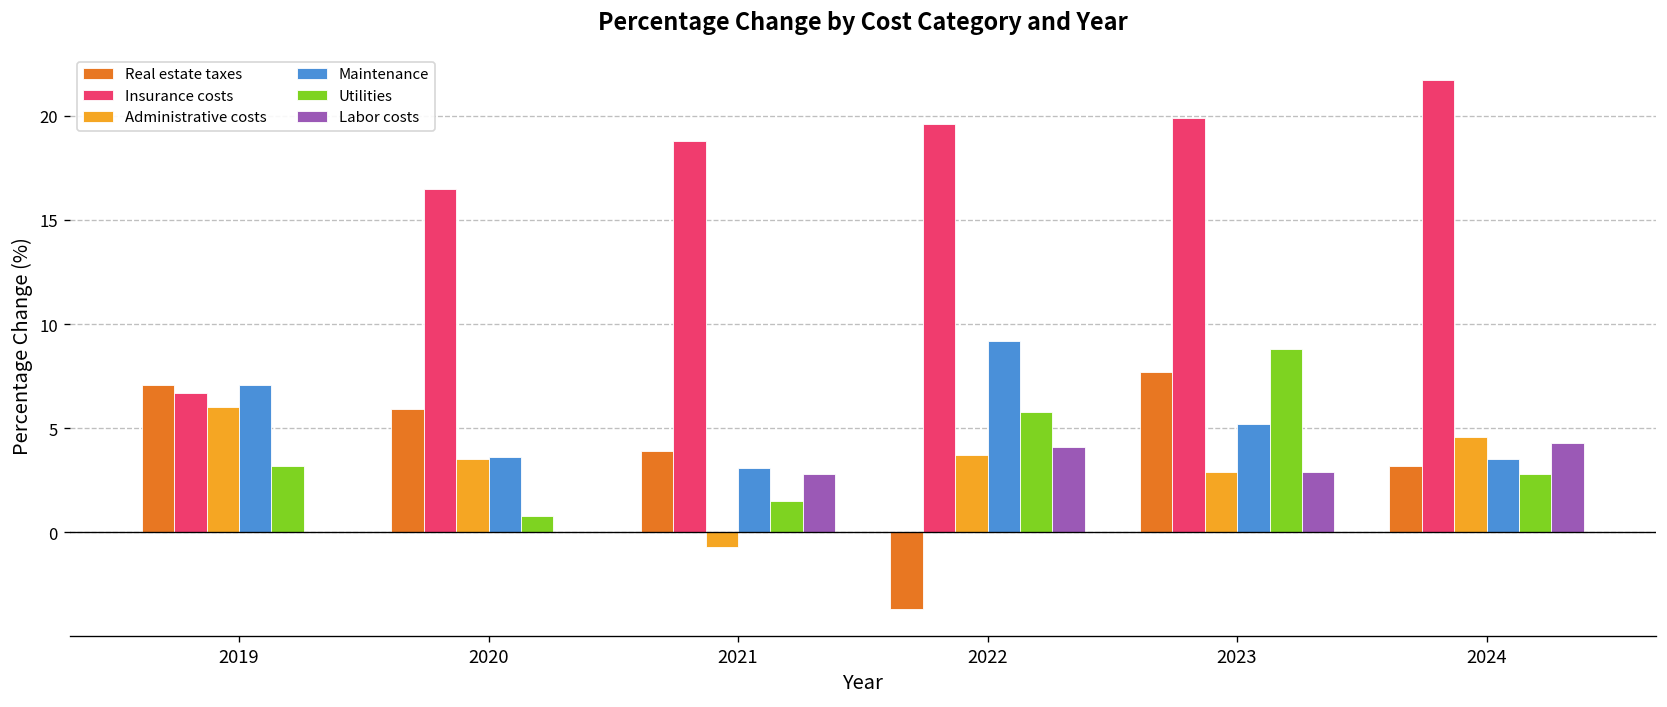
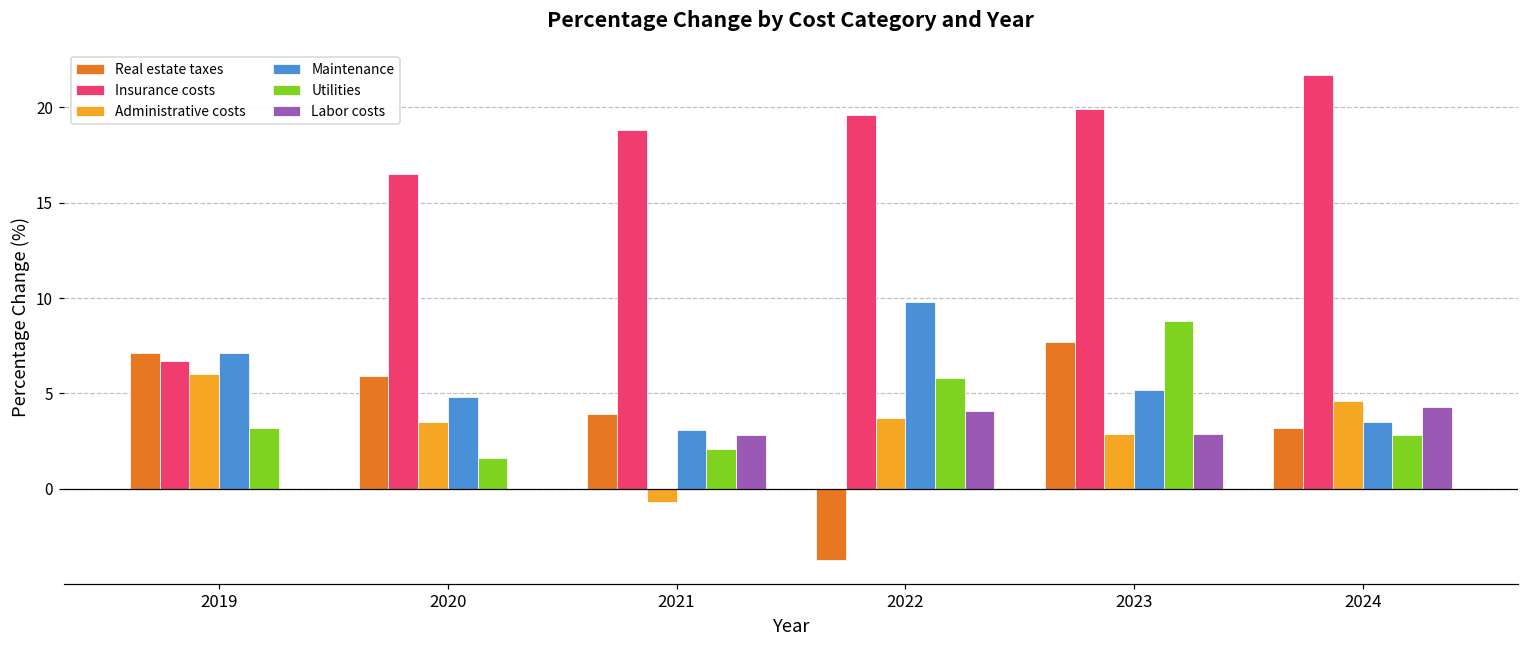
Maintenance, 2020: 3.6 -> 4.8
Utilities, 2020: 0.8 -> 1.6
Utilities, 2021: 1.5 -> 2.1
Maintenance, 2022: 9.2 -> 9.8
